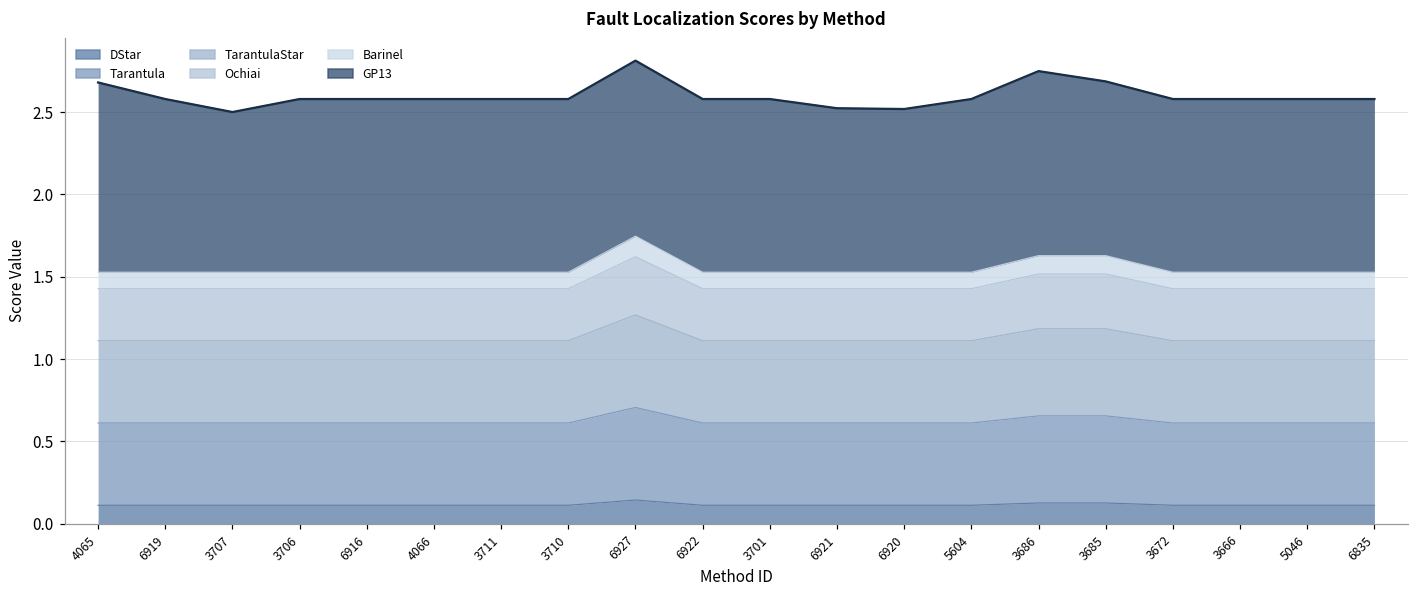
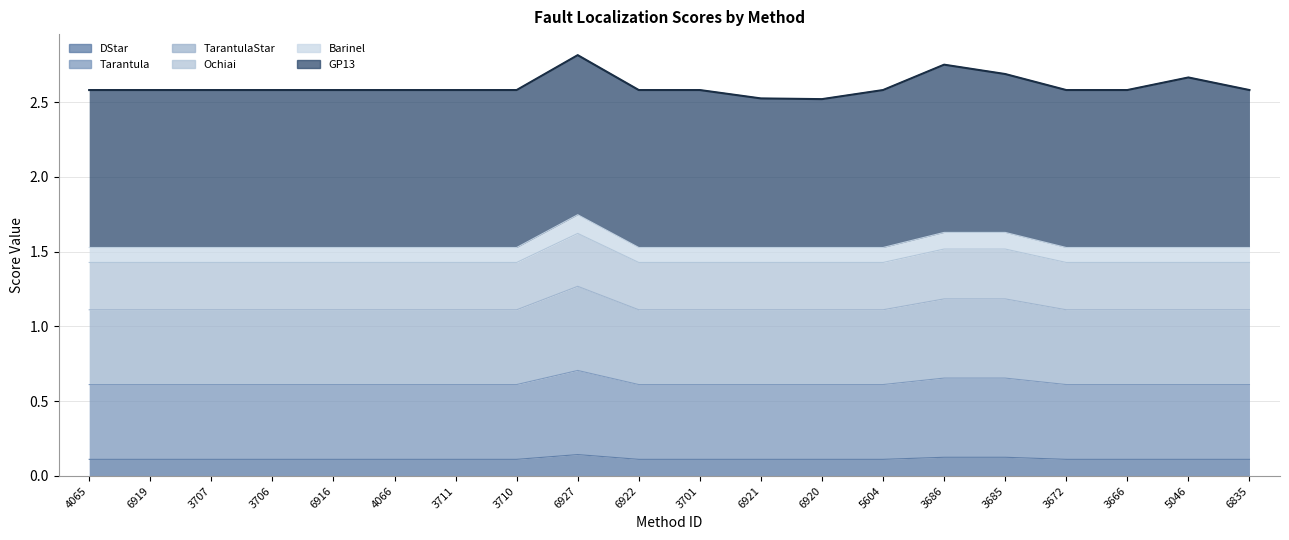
GP13, 4065: 1.15 -> 1.05
GP13, 3707: 0.97 -> 1.05
GP13, 5046: 1.05 -> 1.14
